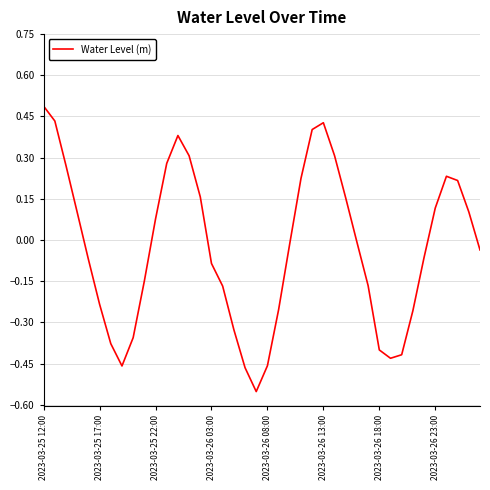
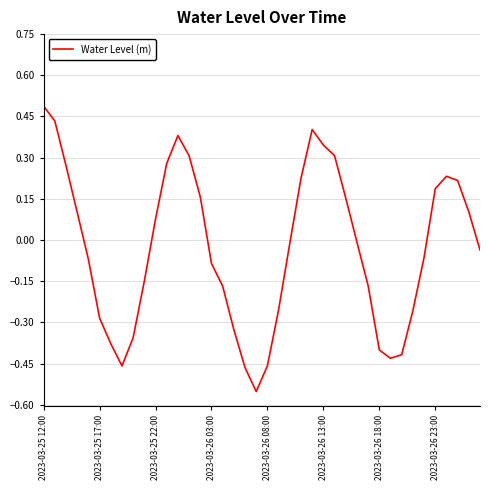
2023-03-25 17:00: -0.23 -> -0.28
2023-03-26 13:00: 0.43 -> 0.35
2023-03-26 23:00: 0.12 -> 0.19
